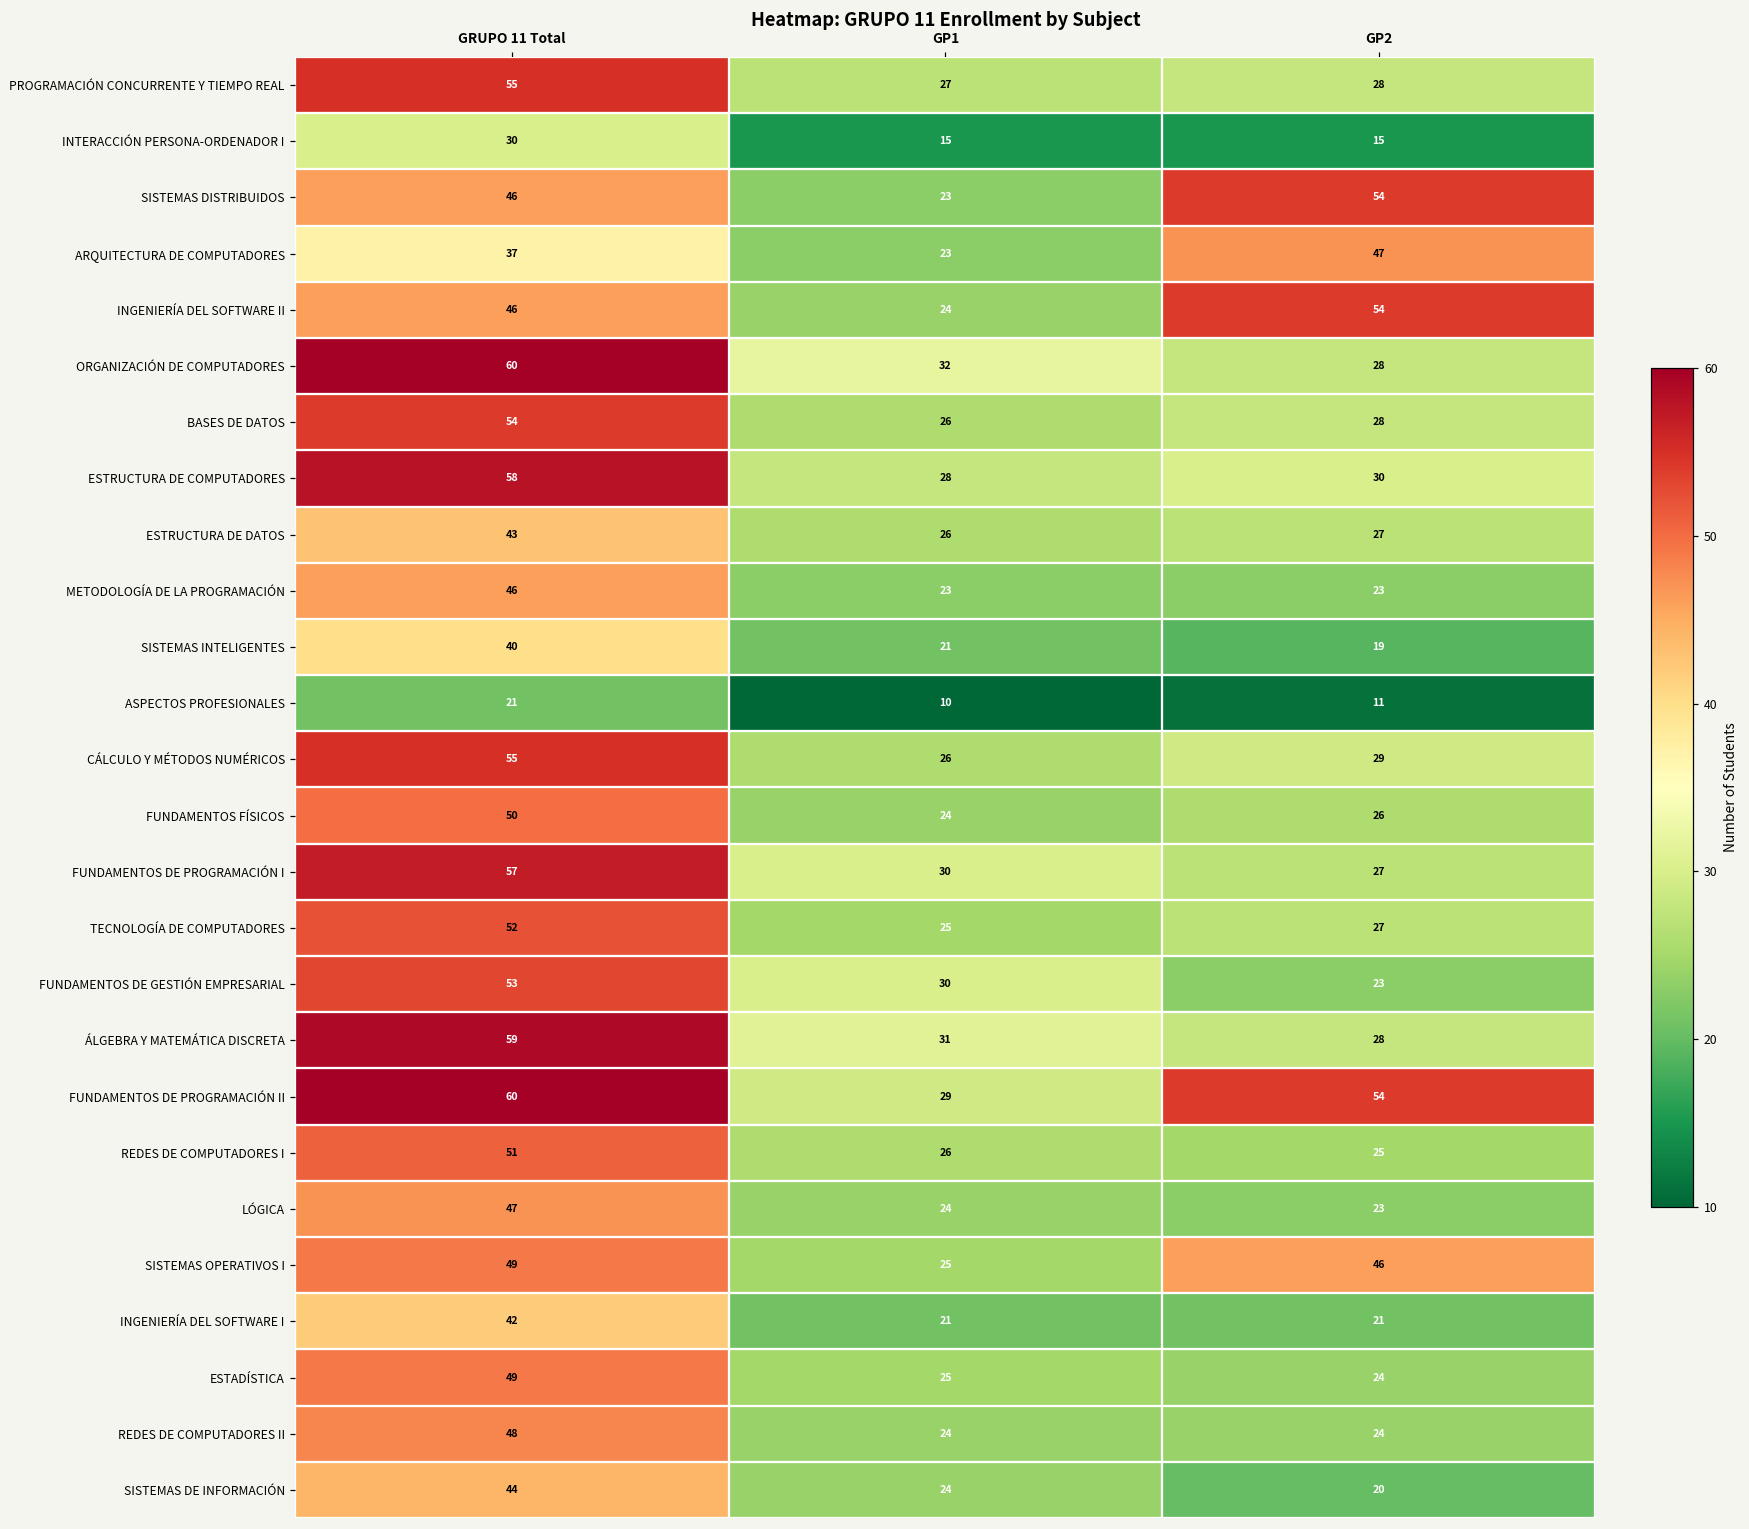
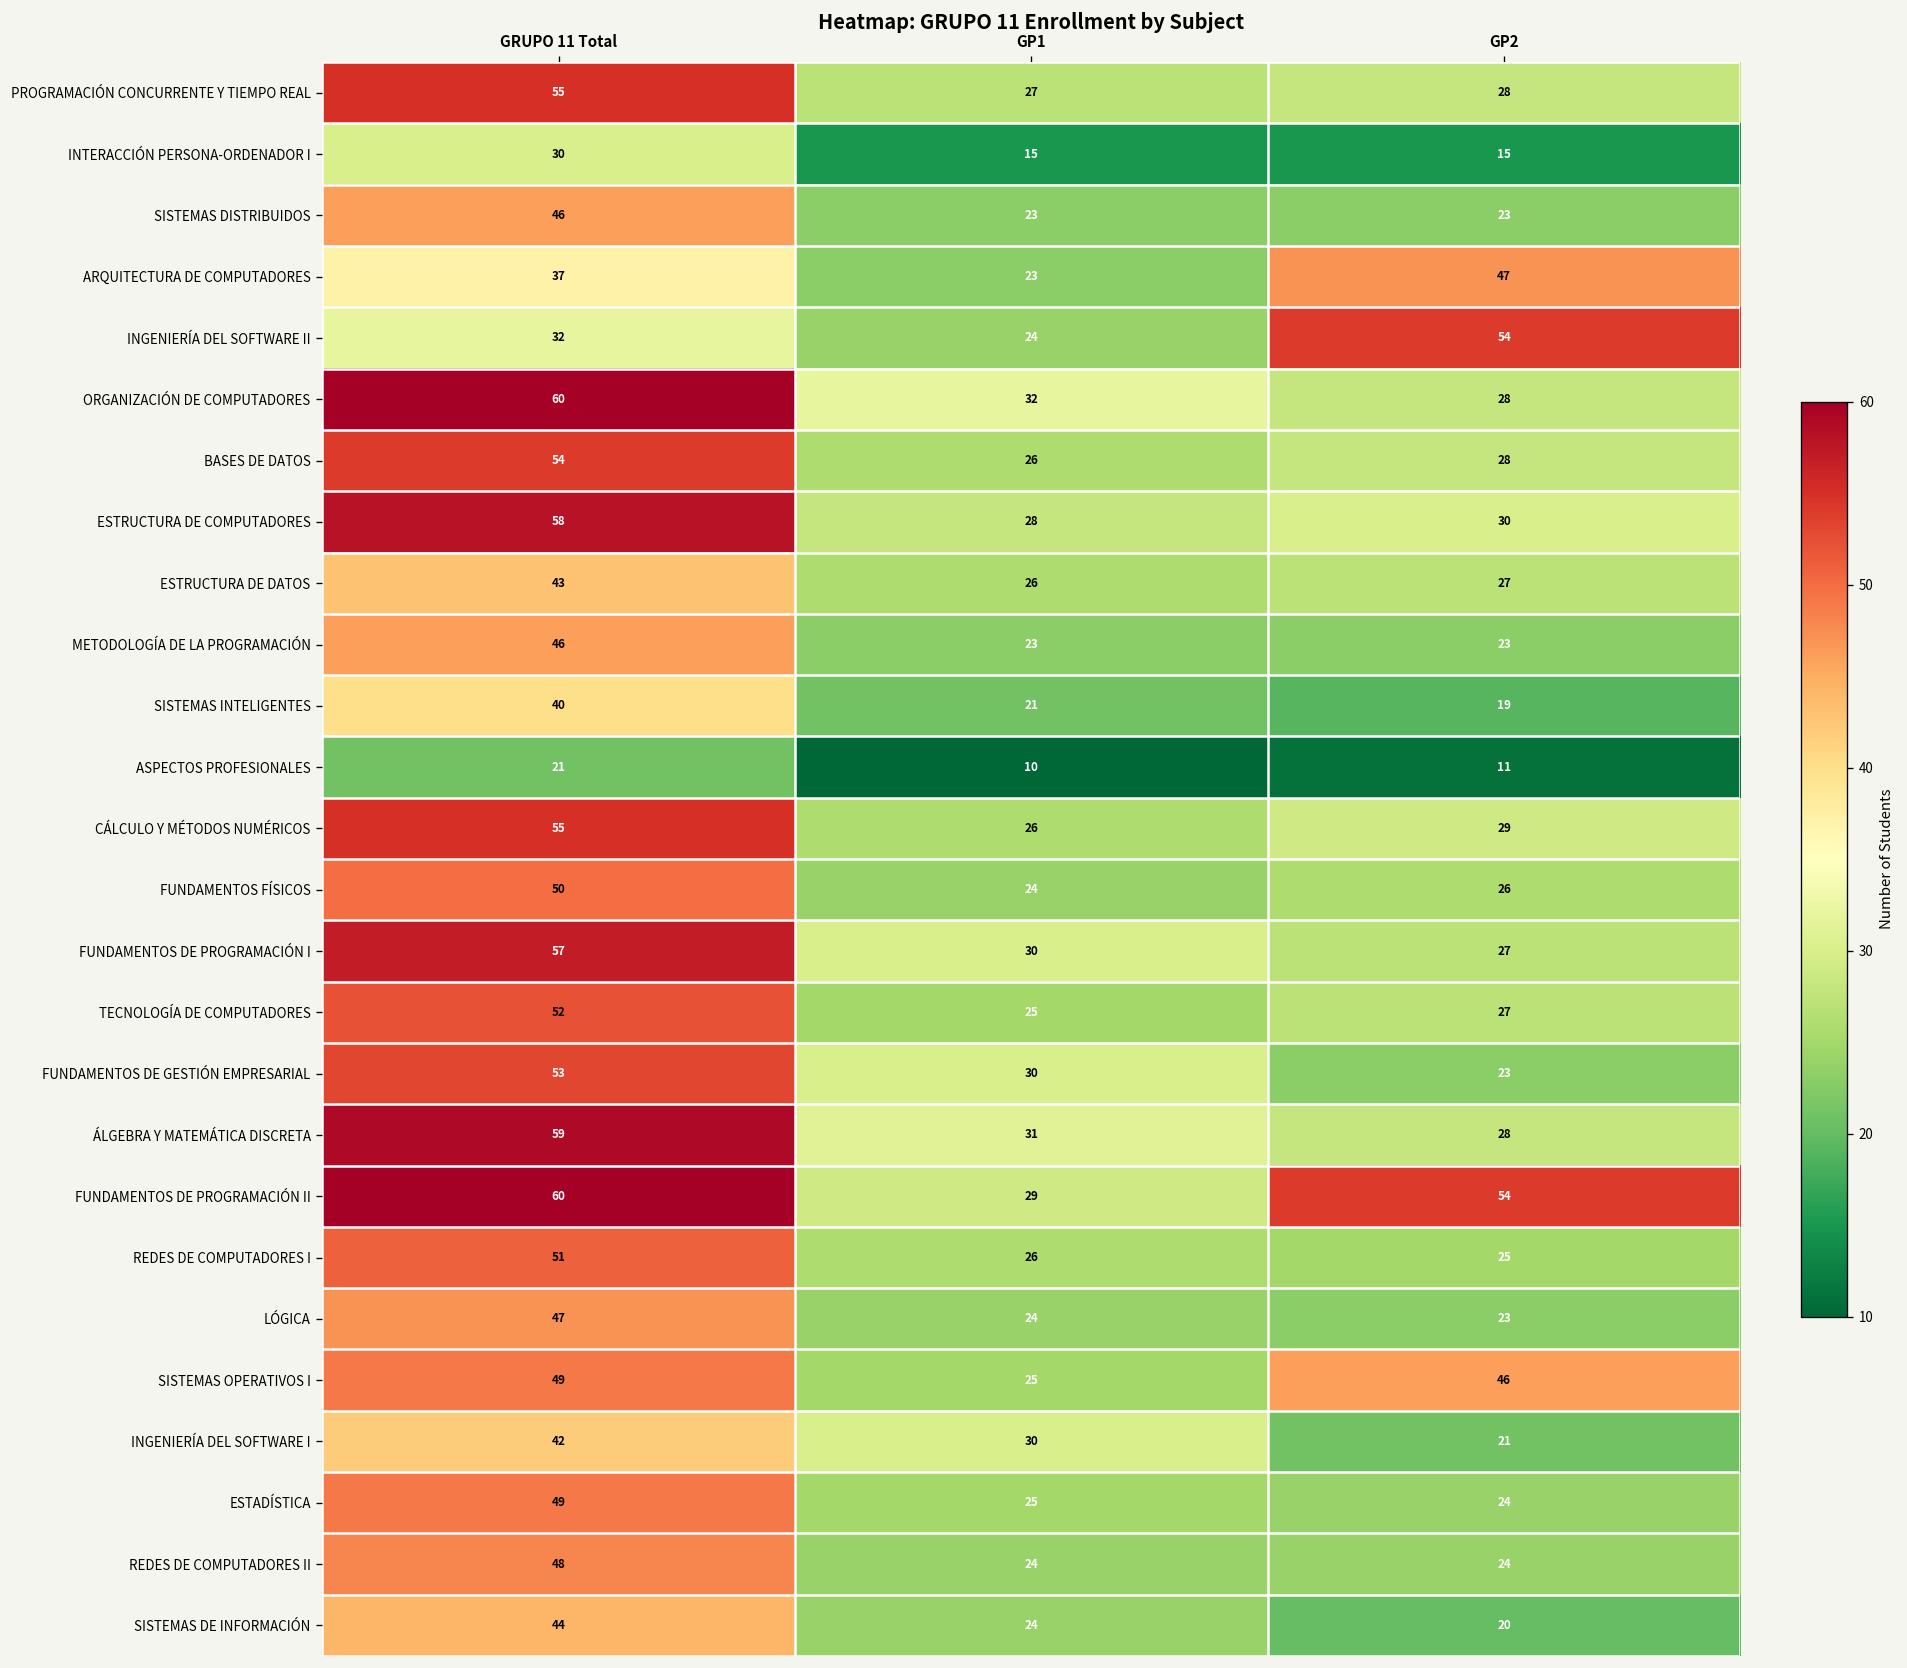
SISTEMAS DISTRIBUIDOS, GP2: 54 -> 23
INGENIERÍA DEL SOFTWARE II, GRUPO 11 Total: 46 -> 32
INGENIERÍA DEL SOFTWARE I, GP1: 21 -> 30
